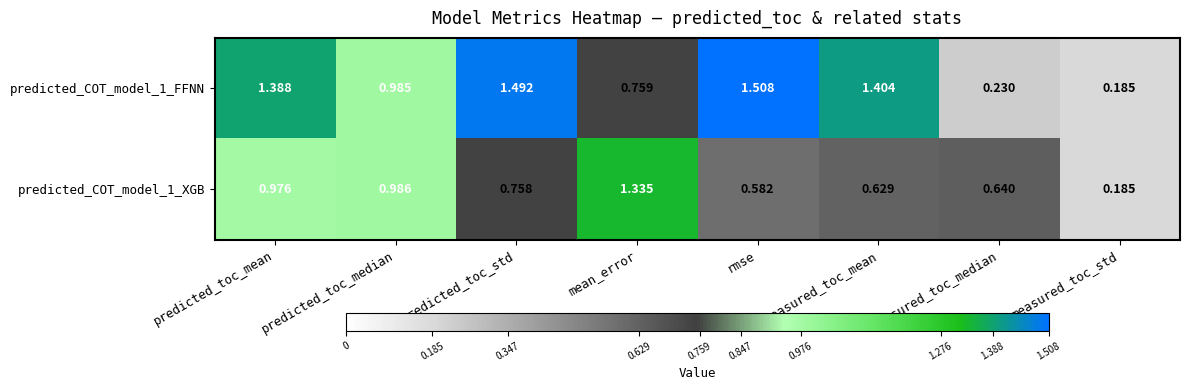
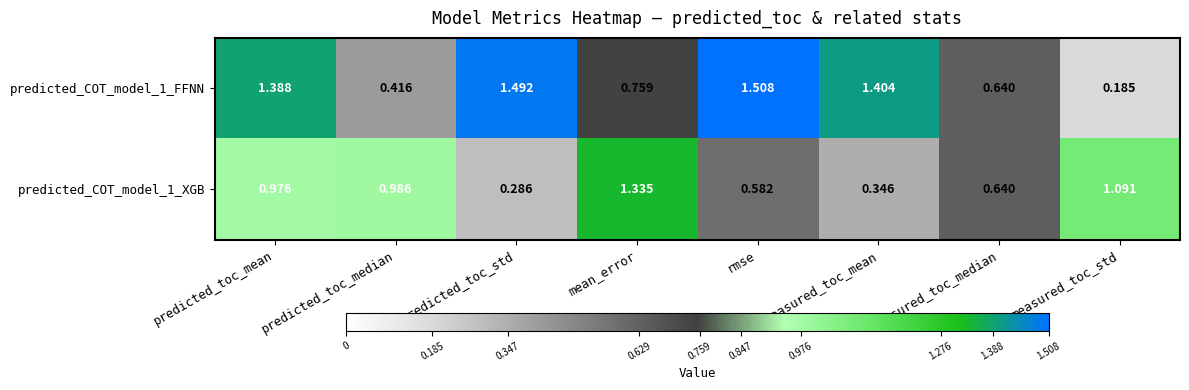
predicted_COT_model_1_FFNN, predicted_toc_median: 0.985 -> 0.416
predicted_COT_model_1_FFNN, measured_toc_median: 0.230 -> 0.640
predicted_COT_model_1_XGB, predicted_toc_std: 0.758 -> 0.286
predicted_COT_model_1_XGB, measured_toc_mean: 0.629 -> 0.346
predicted_COT_model_1_XGB, measured_toc_std: 0.185 -> 1.091
